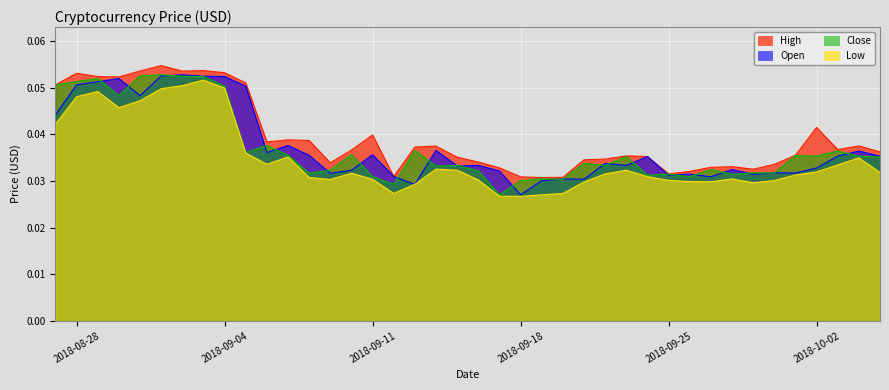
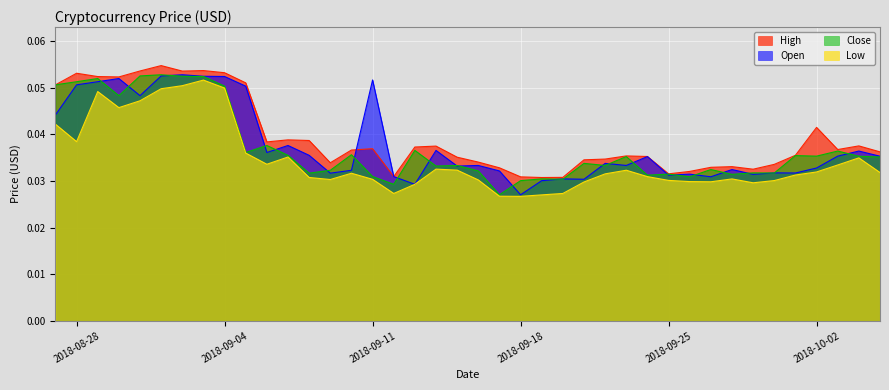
Low, 2018-08-28: 0.048 -> 0.038
High, 2018-09-11: 0.040 -> 0.037
Open, 2018-09-11: 0.036 -> 0.052
